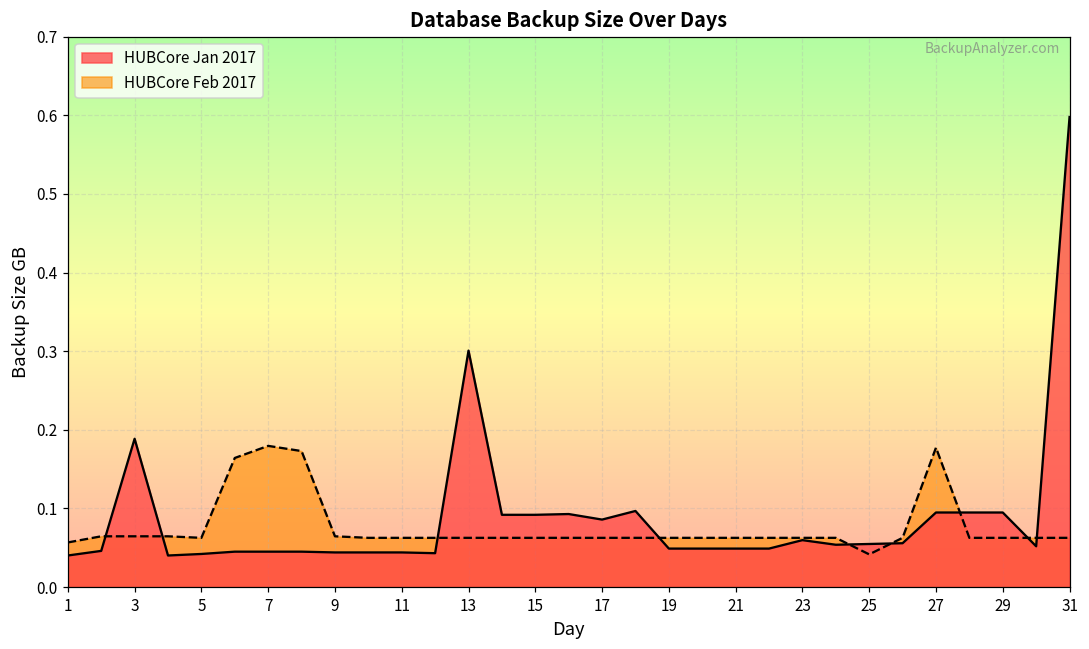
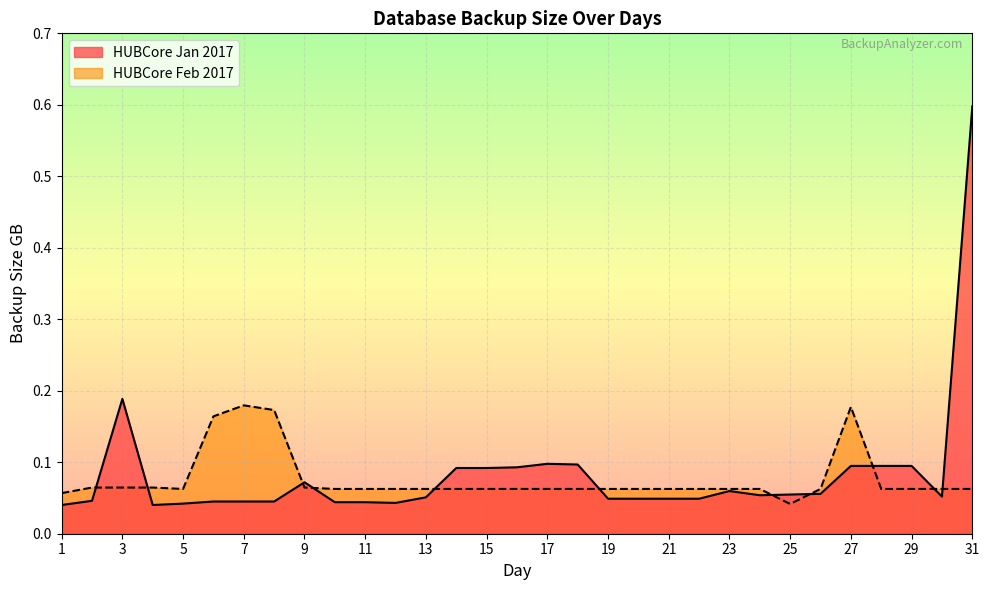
HUBCore Jan 2017, 9: 0.04 -> 0.07
HUBCore Jan 2017, 13: 0.30 -> 0.05
HUBCore Jan 2017, 17: 0.09 -> 0.10
